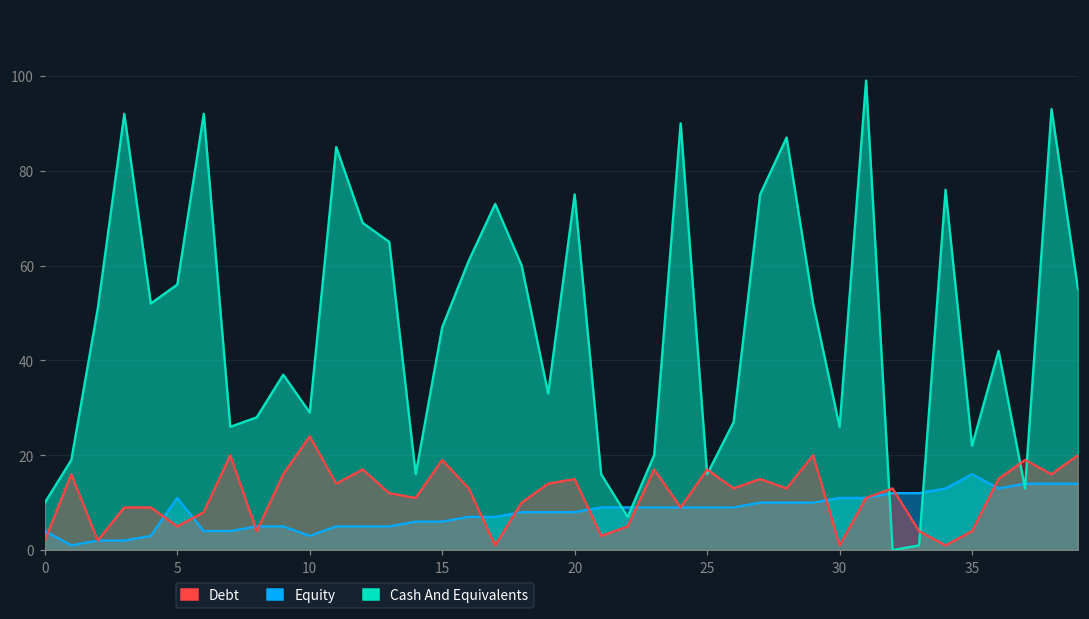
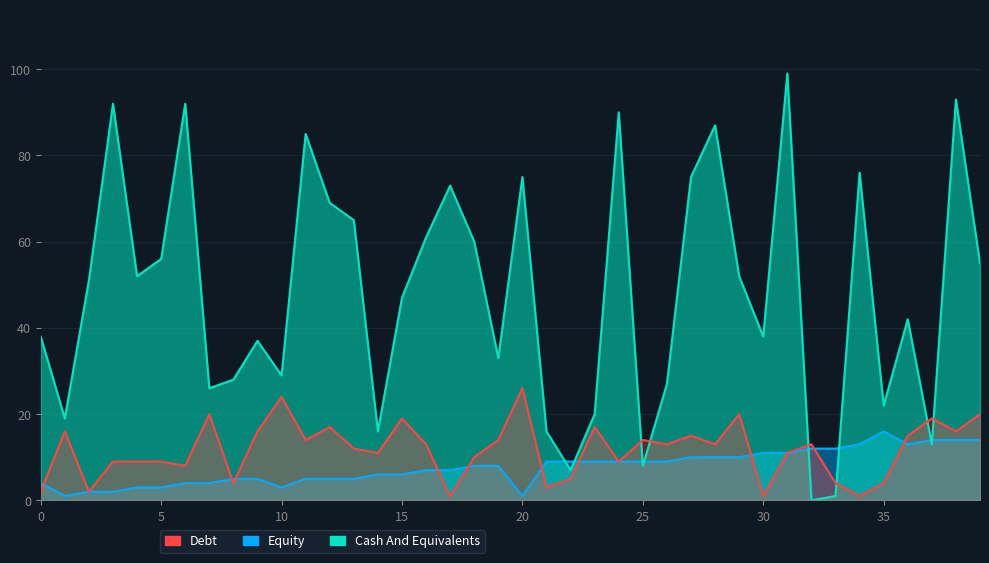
Cash And Equivalents, 0: 10 -> 38
Equity, 5: 11 -> 3
Debt, 5: 5 -> 9
Equity, 20: 8 -> 1
Debt, 20: 15 -> 26
Cash And Equivalents, 25: 16 -> 8
Debt, 25: 17 -> 14
Cash And Equivalents, 30: 26 -> 38
